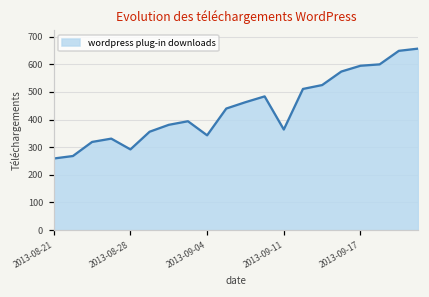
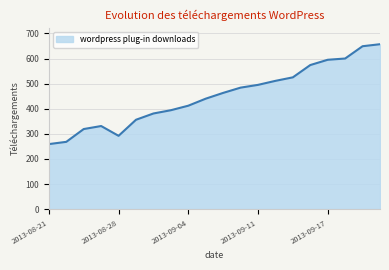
2013-09-04: 340 -> 410
2013-09-11: 360 -> 500
